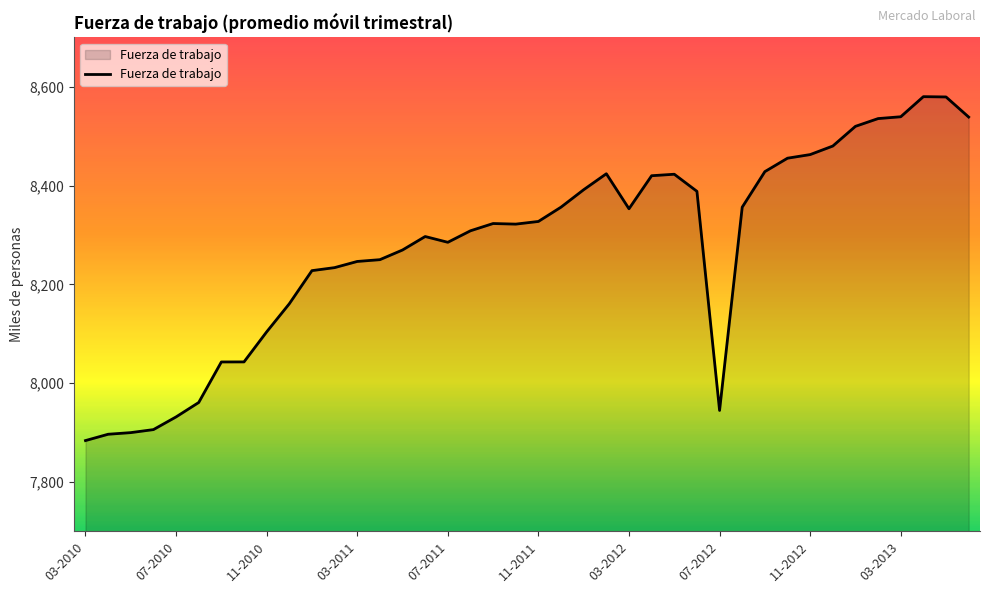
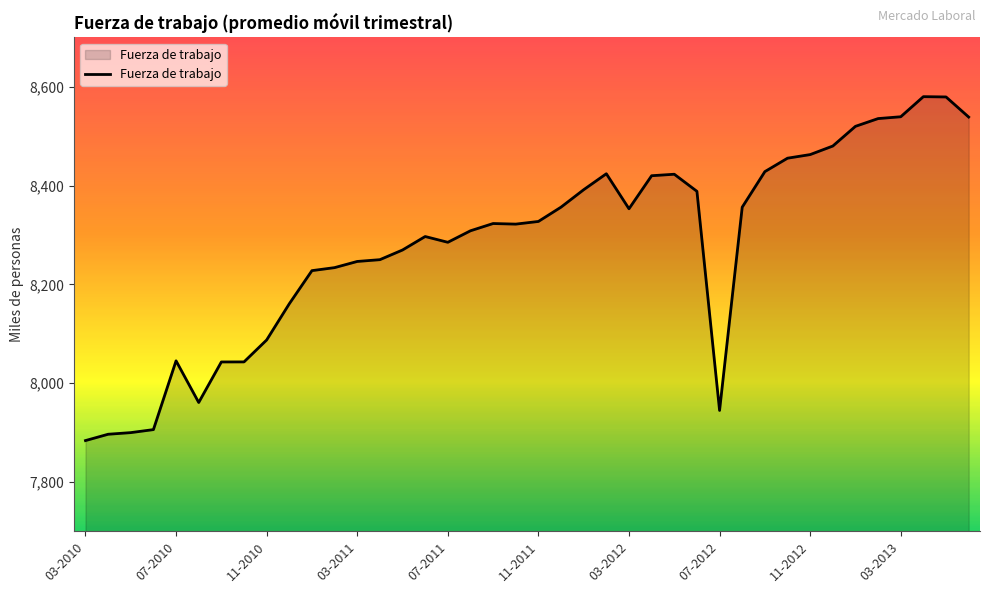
07-2010: 7,930 -> 8,050
11-2010: 8,100 -> 8,090
